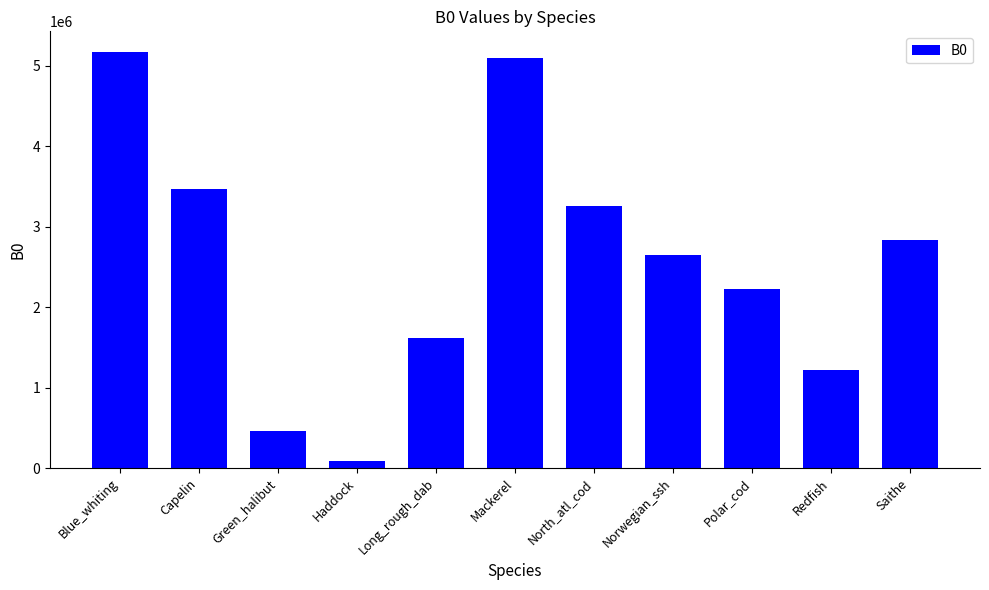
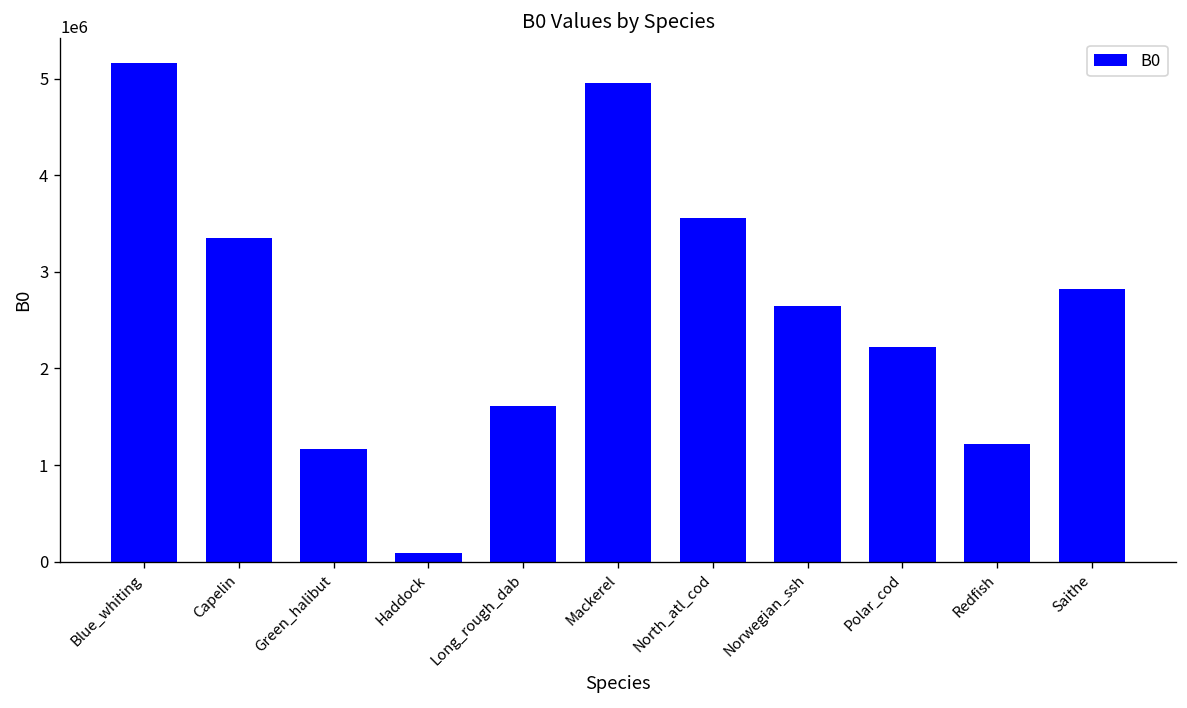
Capelin: 3500000 -> 3300000
Green_halibut: 500000 -> 1200000
Mackerel: 5100000 -> 5000000
North_atl_cod: 3300000 -> 3600000
